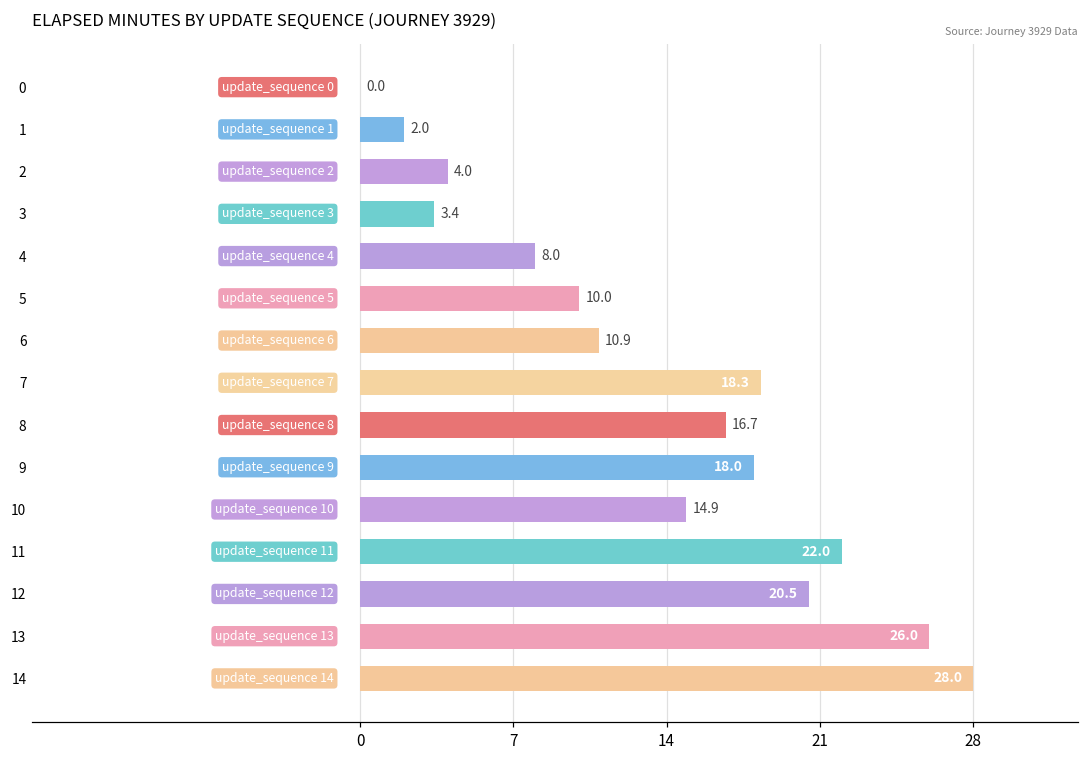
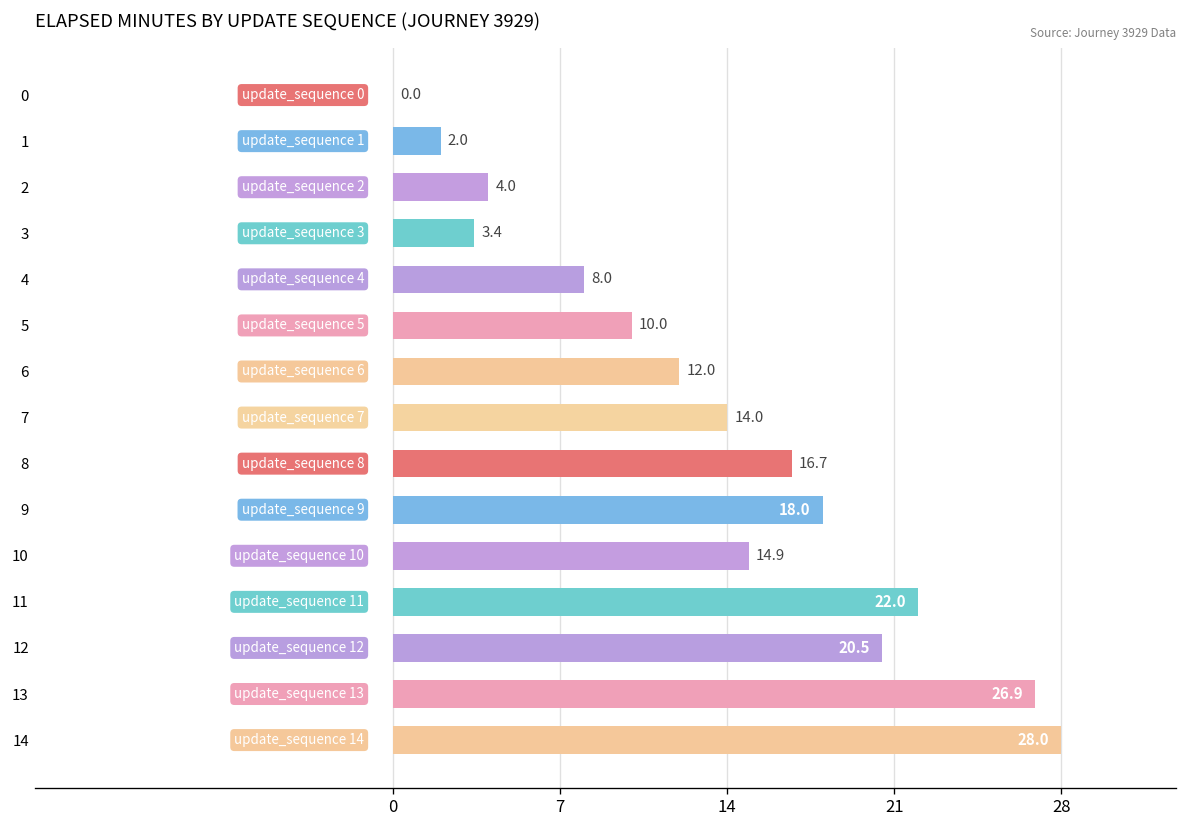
6: 10.9 -> 12.0
7: 18.3 -> 14.0
13: 26.0 -> 26.9
